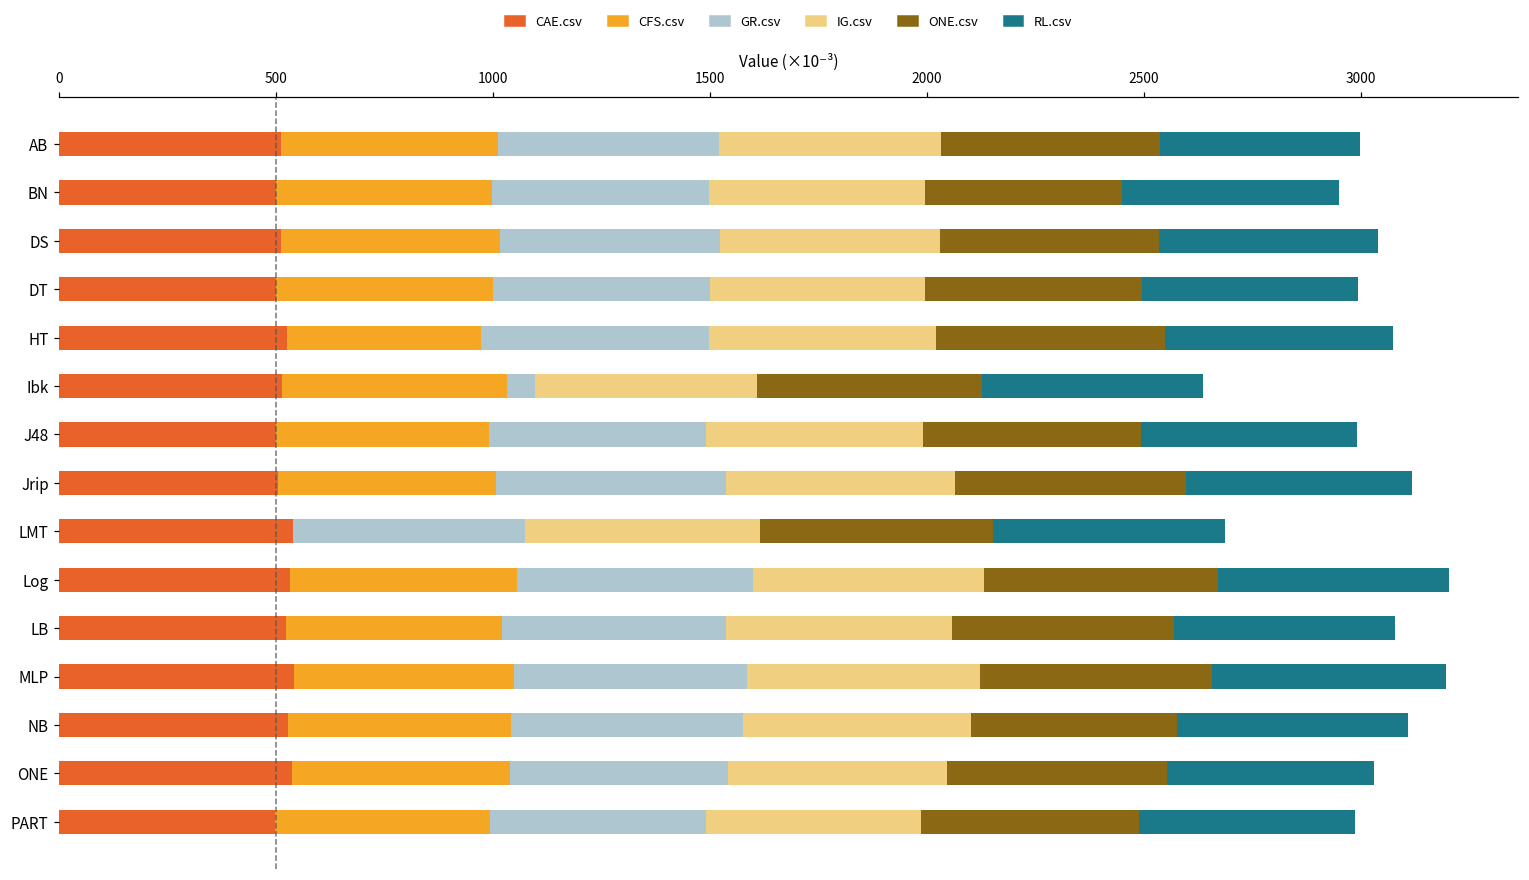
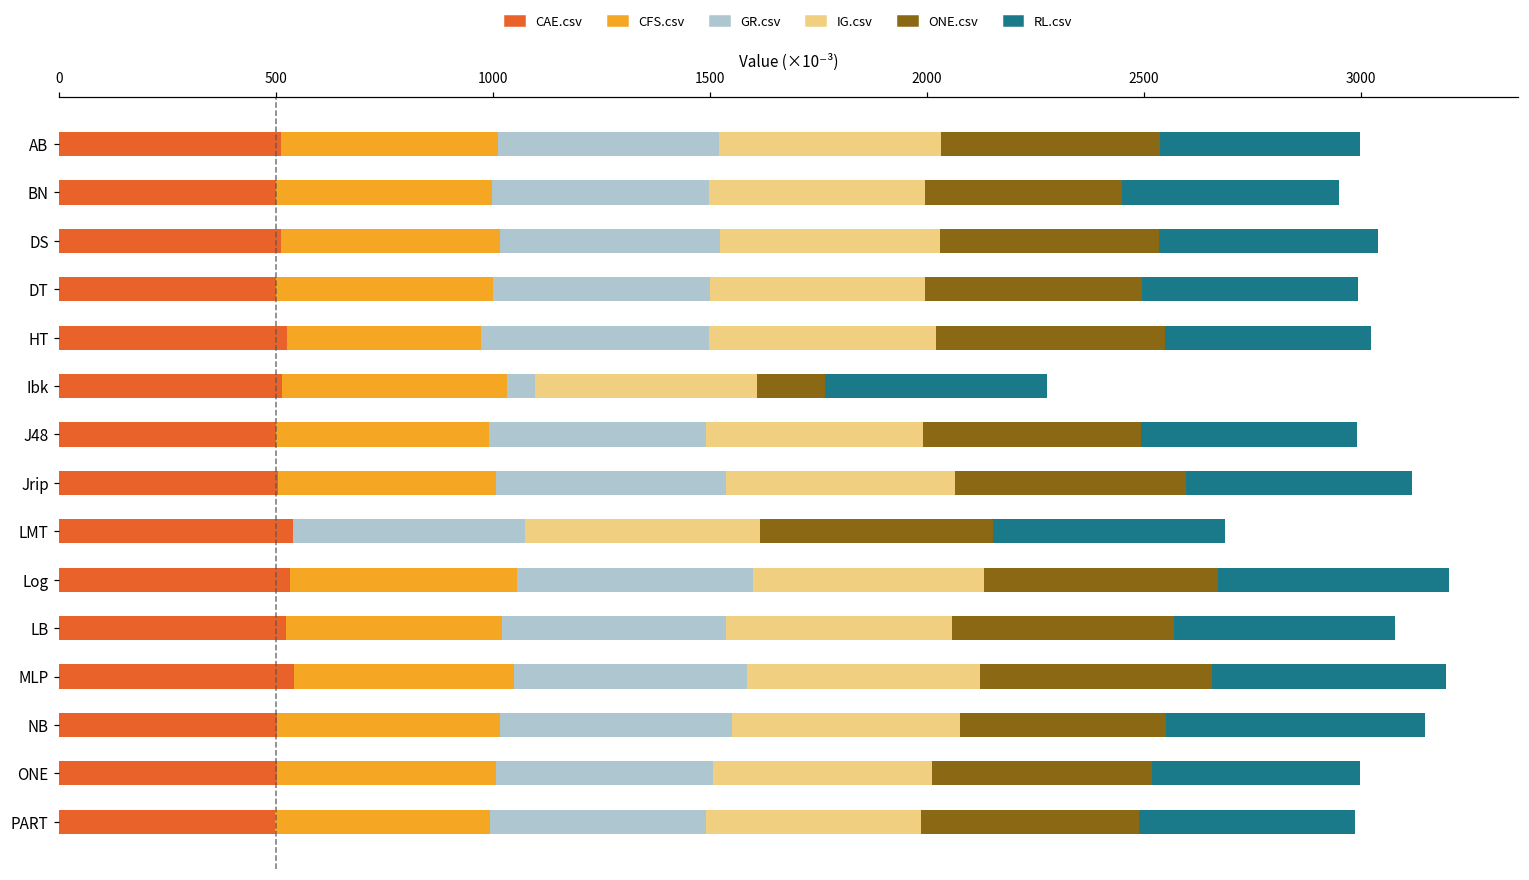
RL.csv, HT: 530 -> 470
ONE.csv, Ibk: 520 -> 160
CAE.csv, NB: 530 -> 500
RL.csv, NB: 530 -> 600
CAE.csv, ONE: 540 -> 500
